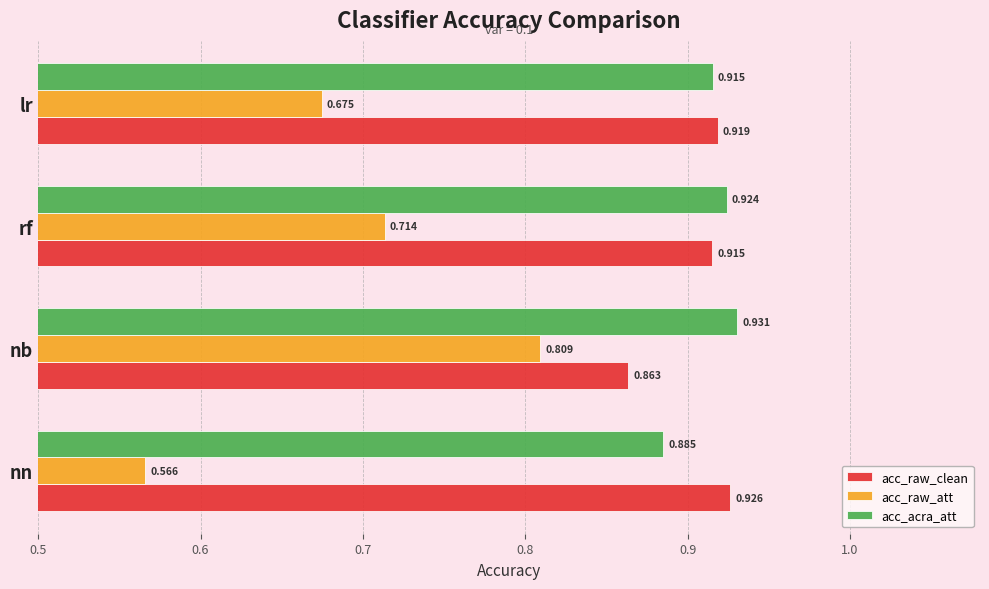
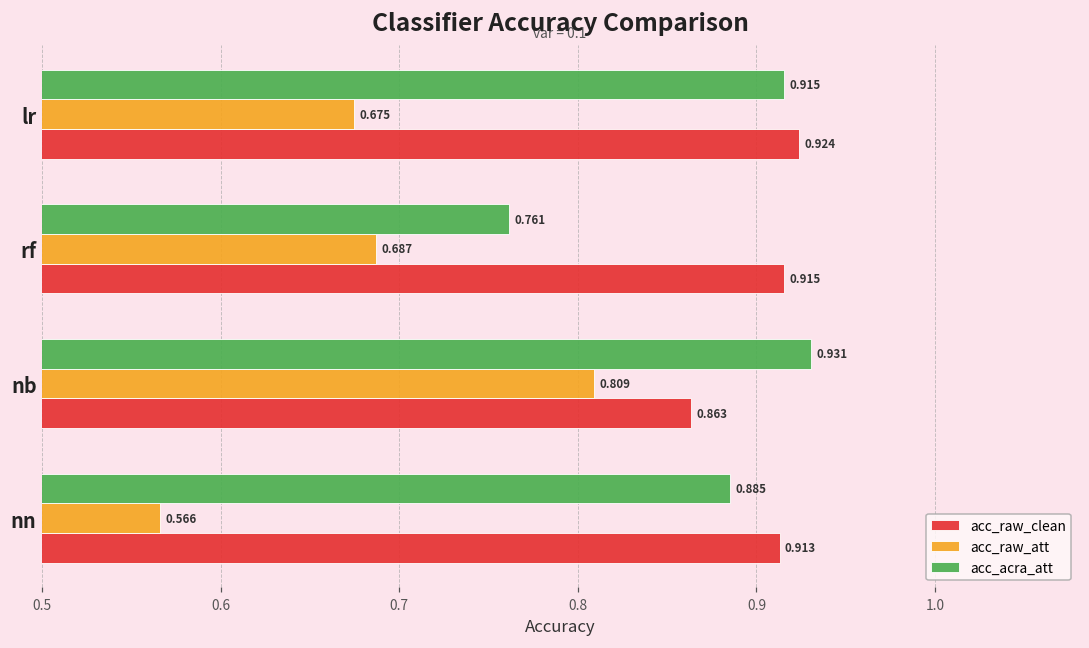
acc_raw_clean, lr: 0.919 -> 0.924
acc_acra_att, rf: 0.924 -> 0.761
acc_raw_att, rf: 0.714 -> 0.687
acc_raw_clean, nn: 0.926 -> 0.913
